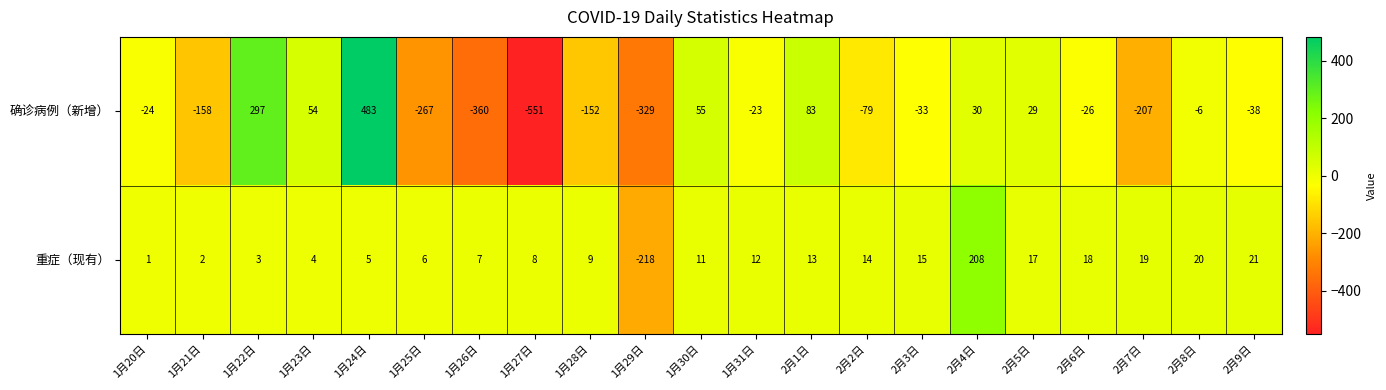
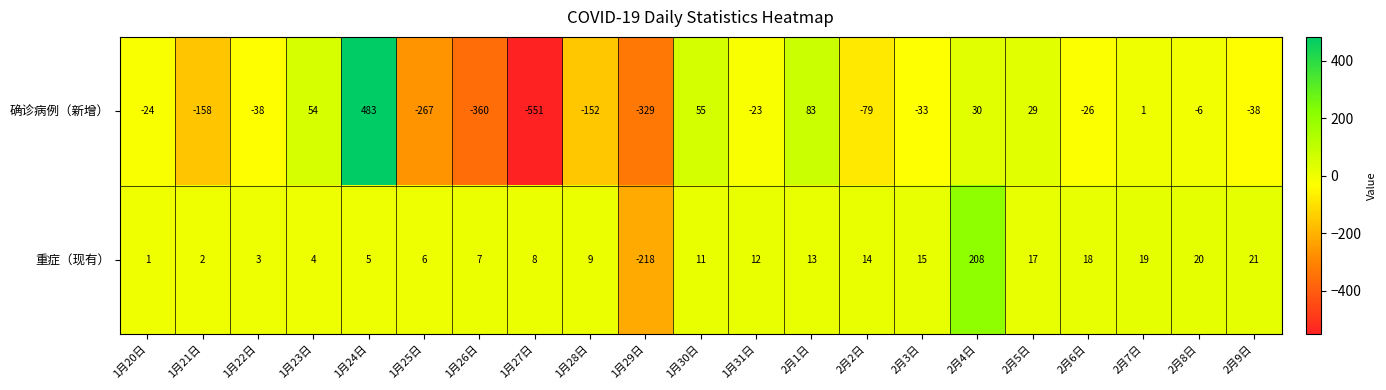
确诊病例（新增）, 1月22日: 297 -> -38
确诊病例（新增）, 2月7日: -207 -> 1
